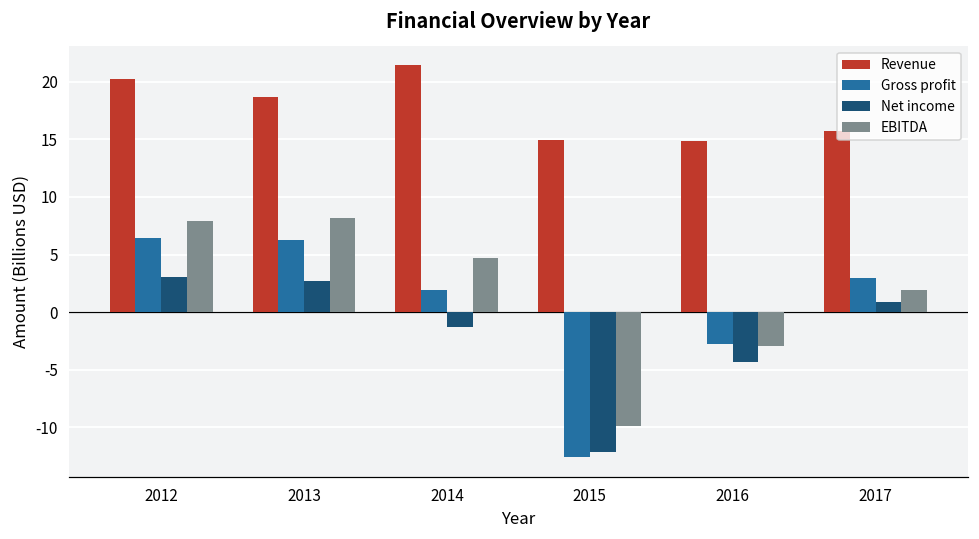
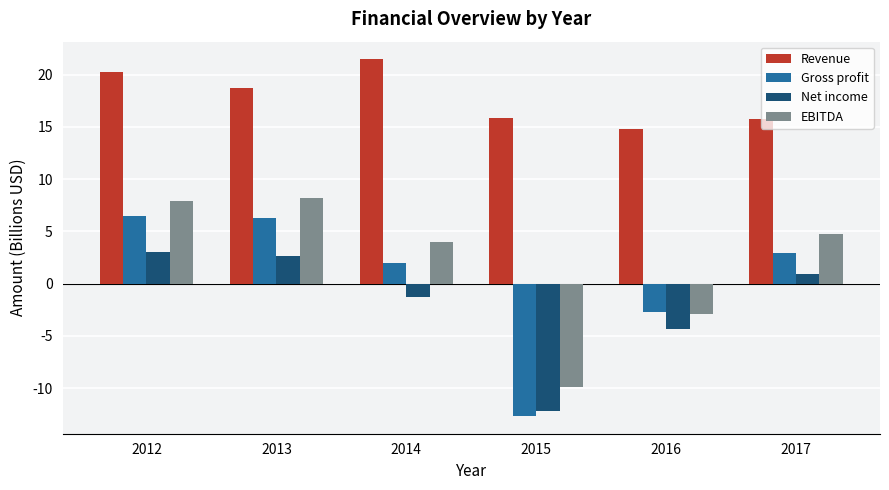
EBITDA, 2014: 4.7 -> 4.0
Revenue, 2015: 15.0 -> 15.9
EBITDA, 2017: 1.9 -> 4.7
